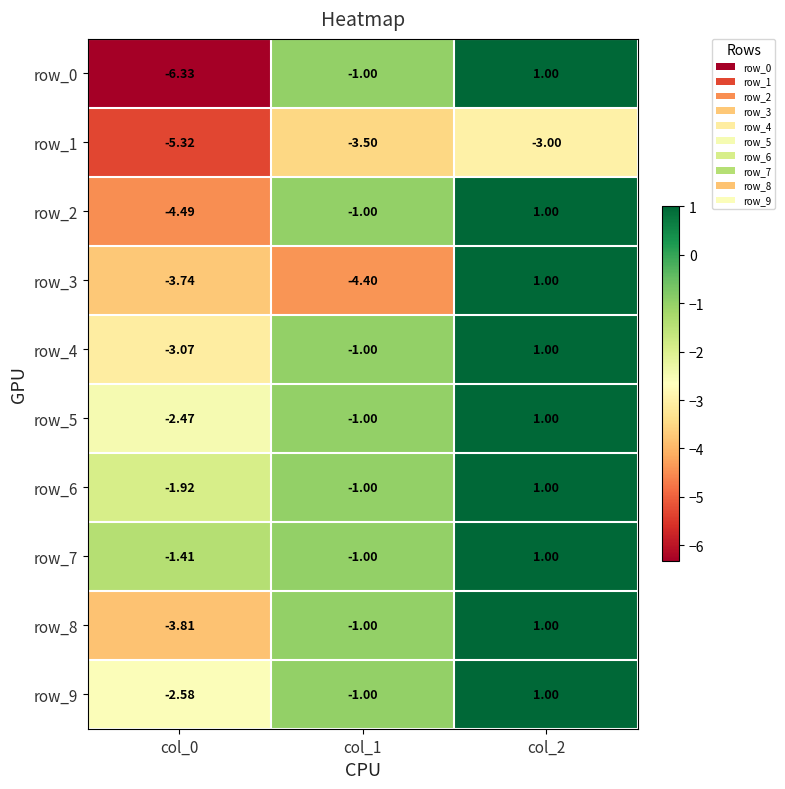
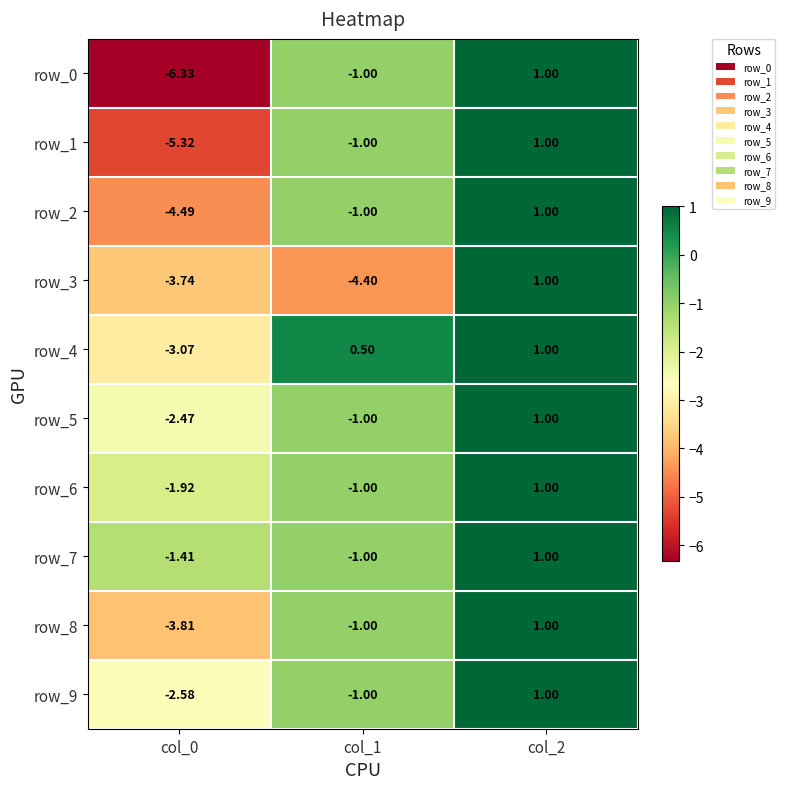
row_1, col_1: -3.50 -> -1.00
row_1, col_2: -3.00 -> 1.00
row_4, col_1: -1.00 -> 0.50
